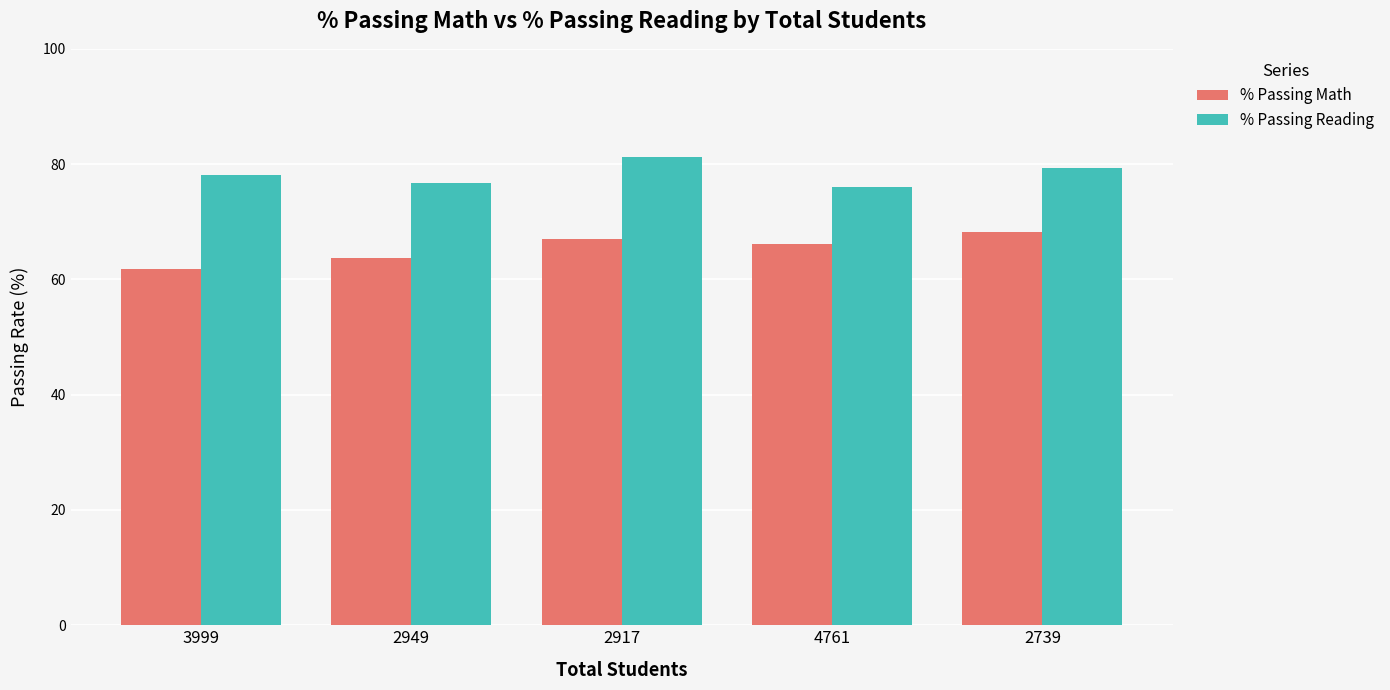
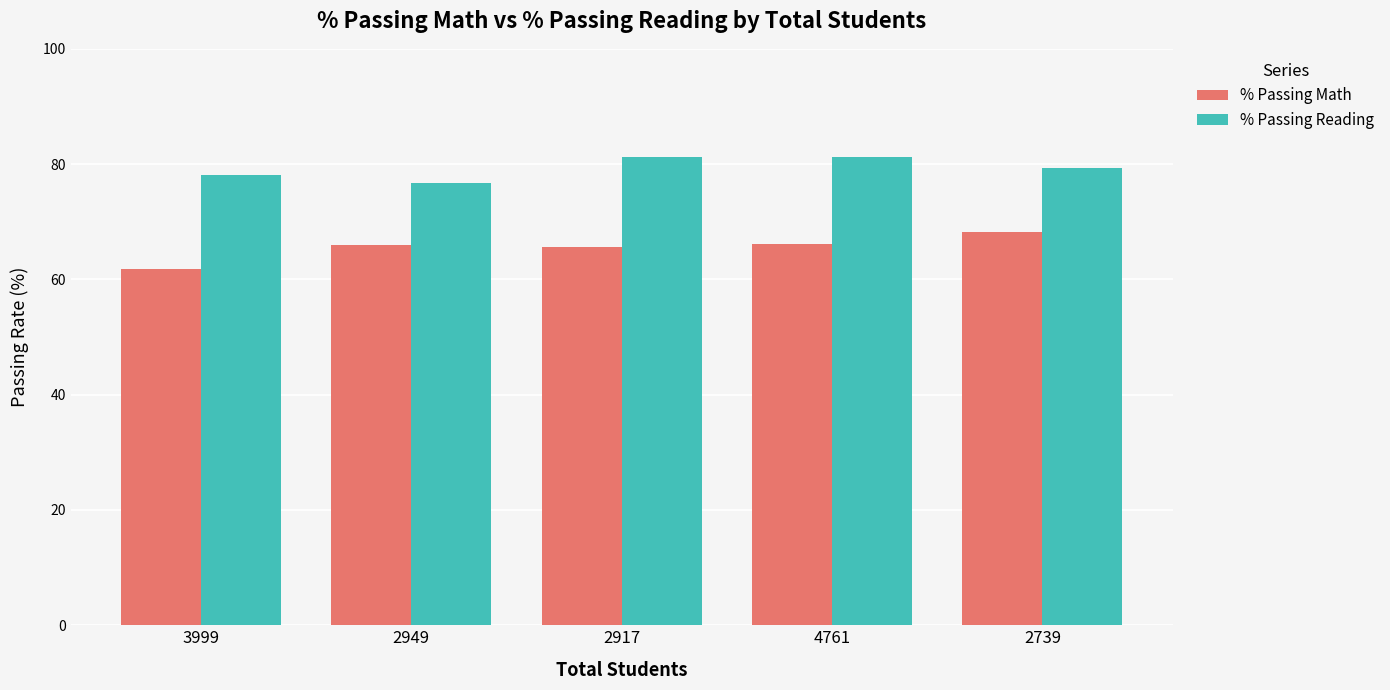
% Passing Math, 2949: 64 -> 66
% Passing Math, 2917: 67 -> 66
% Passing Reading, 4761: 76 -> 81
